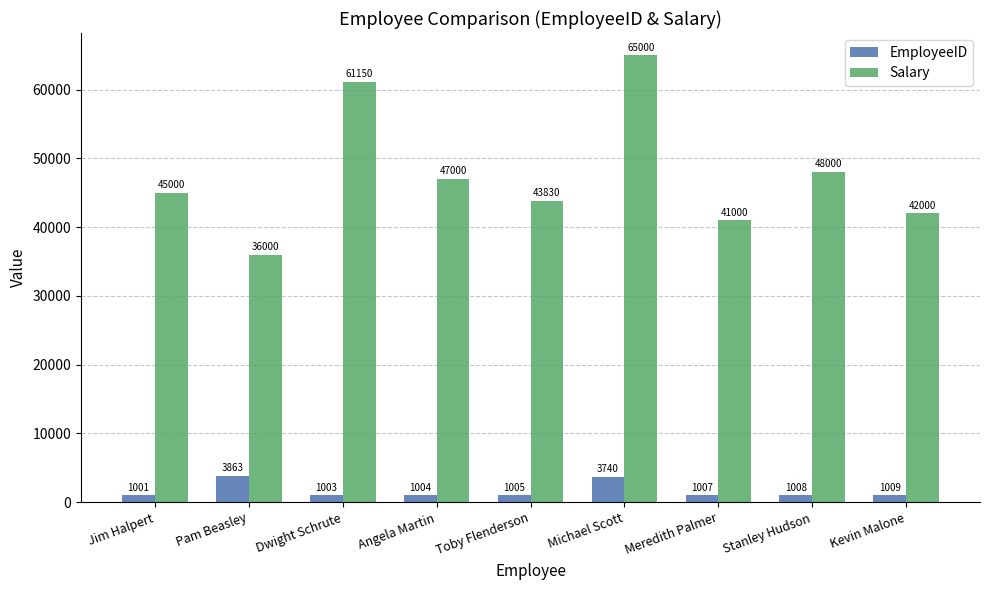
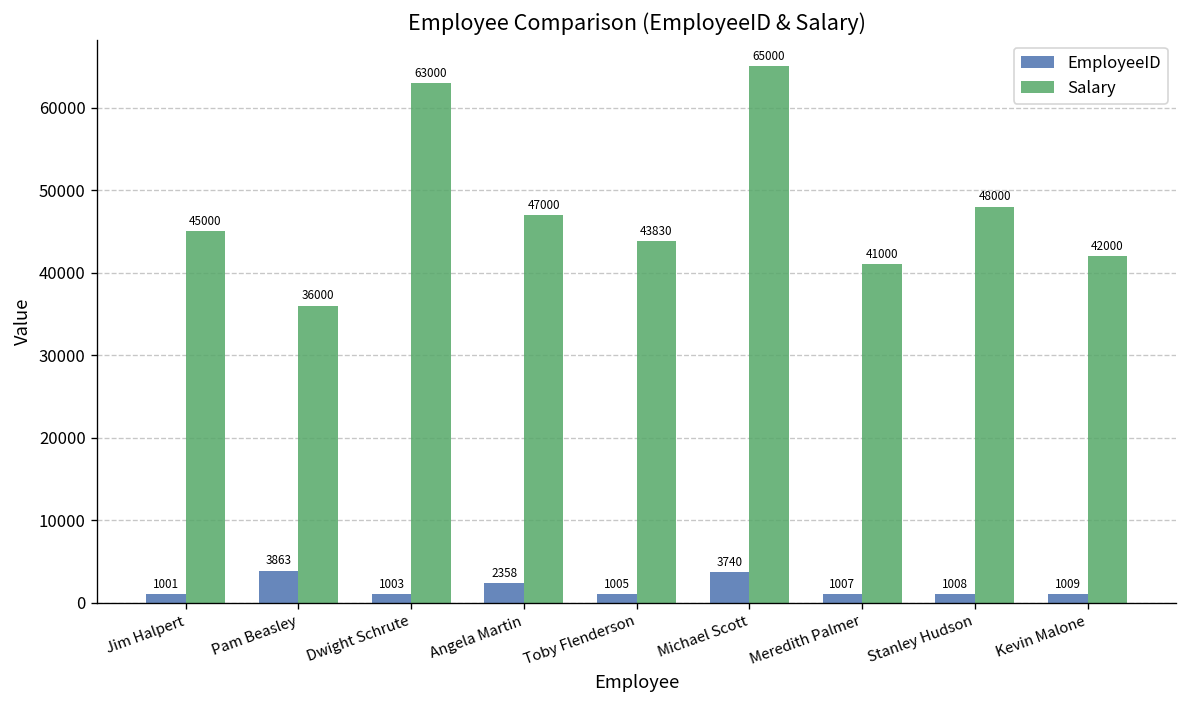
Salary, Dwight Schrute: 61150 -> 63000
EmployeeID, Angela Martin: 1004 -> 2358
